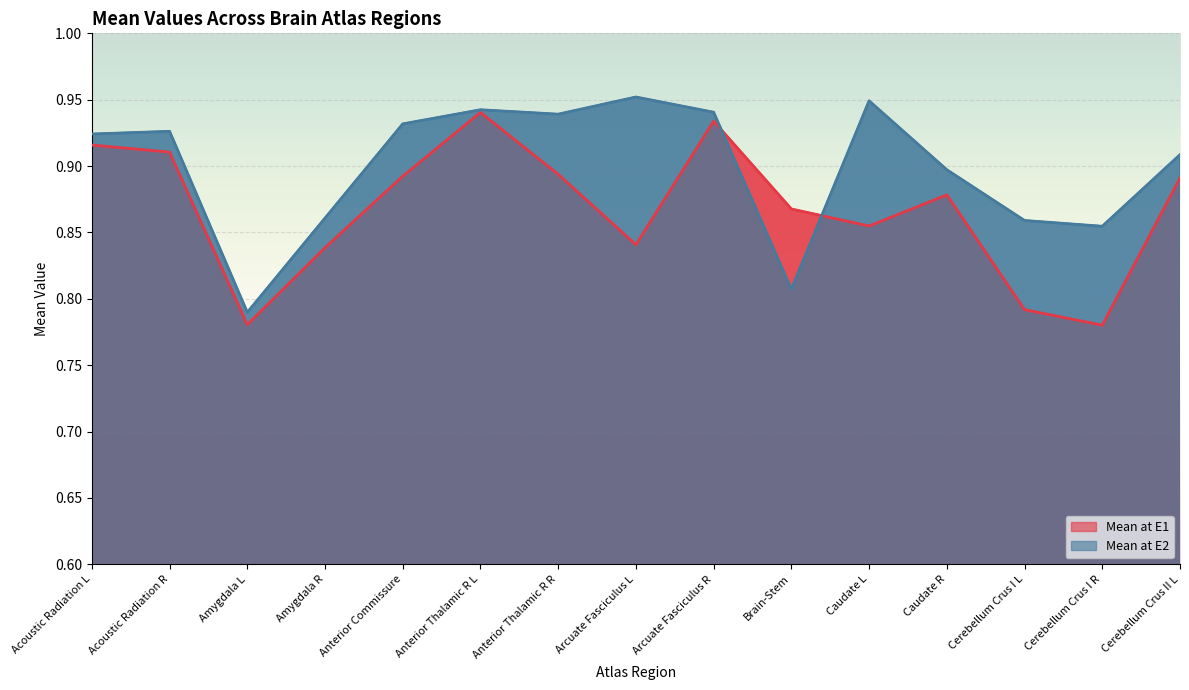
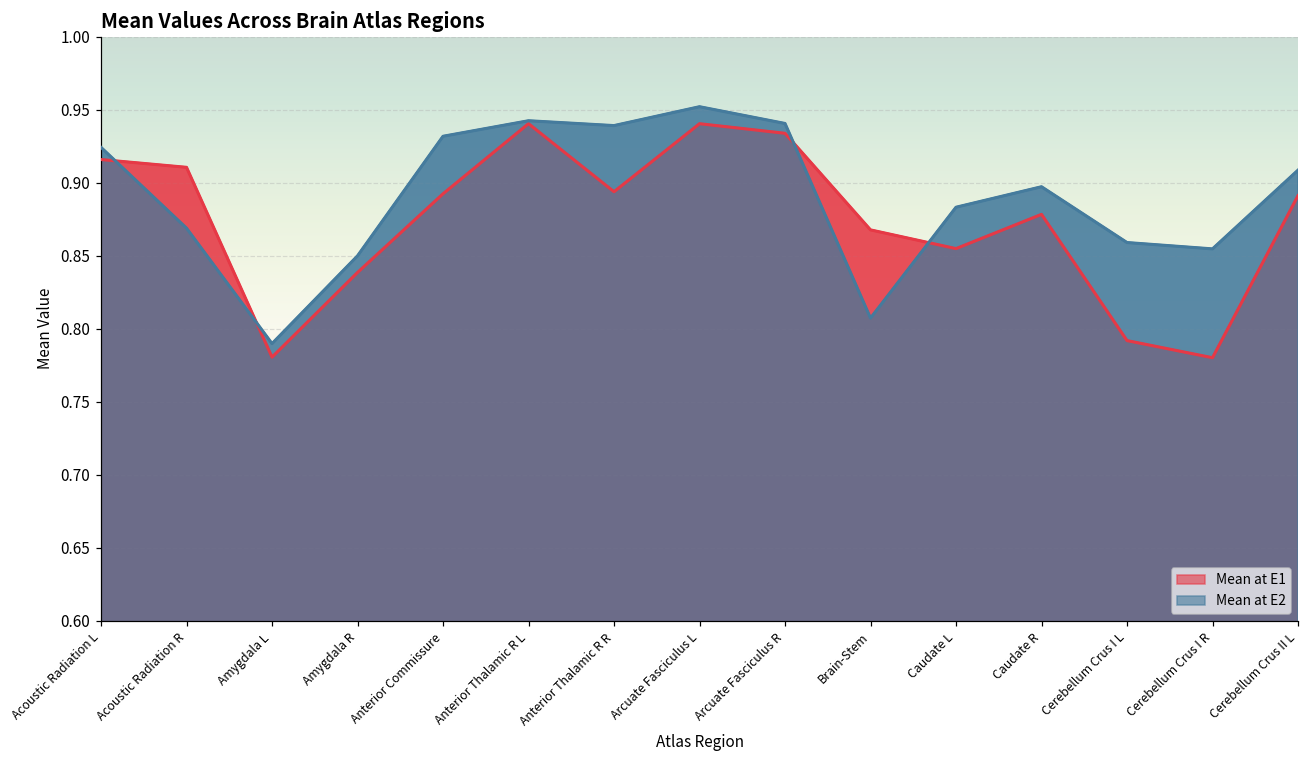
Mean at E2, Acoustic Radiation R: 0.926 -> 0.869
Mean at E2, Amygdala R: 0.861 -> 0.850
Mean at E1, Arcuate Fasciculus L: 0.841 -> 0.940
Mean at E2, Caudate L: 0.949 -> 0.883
